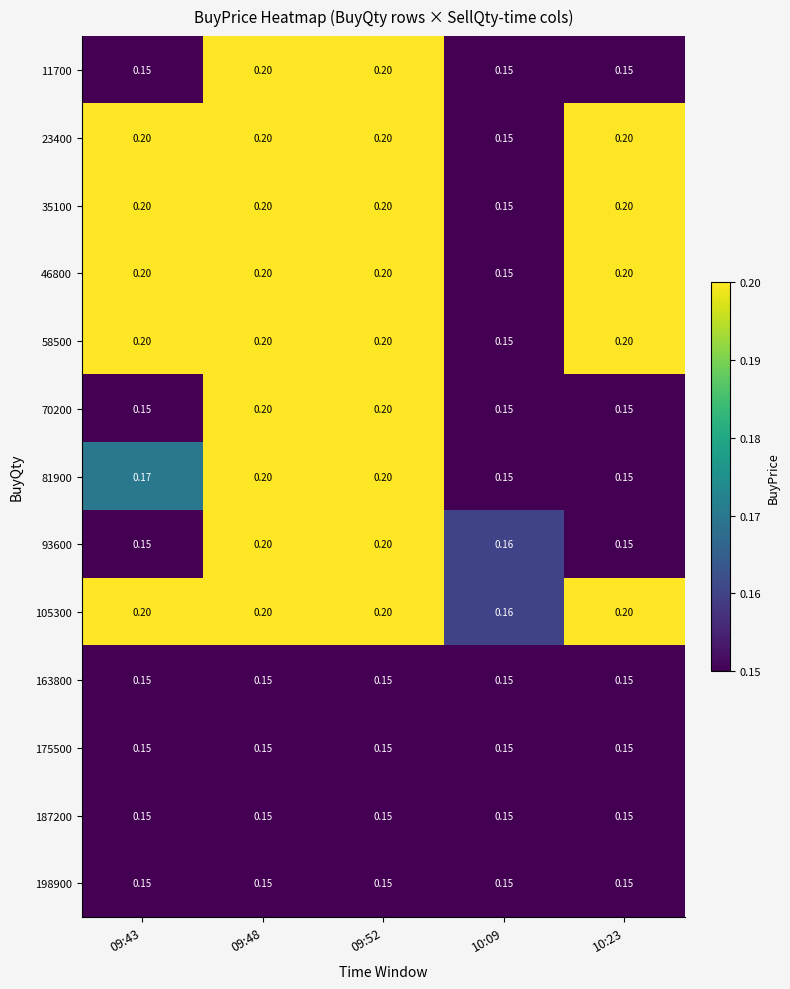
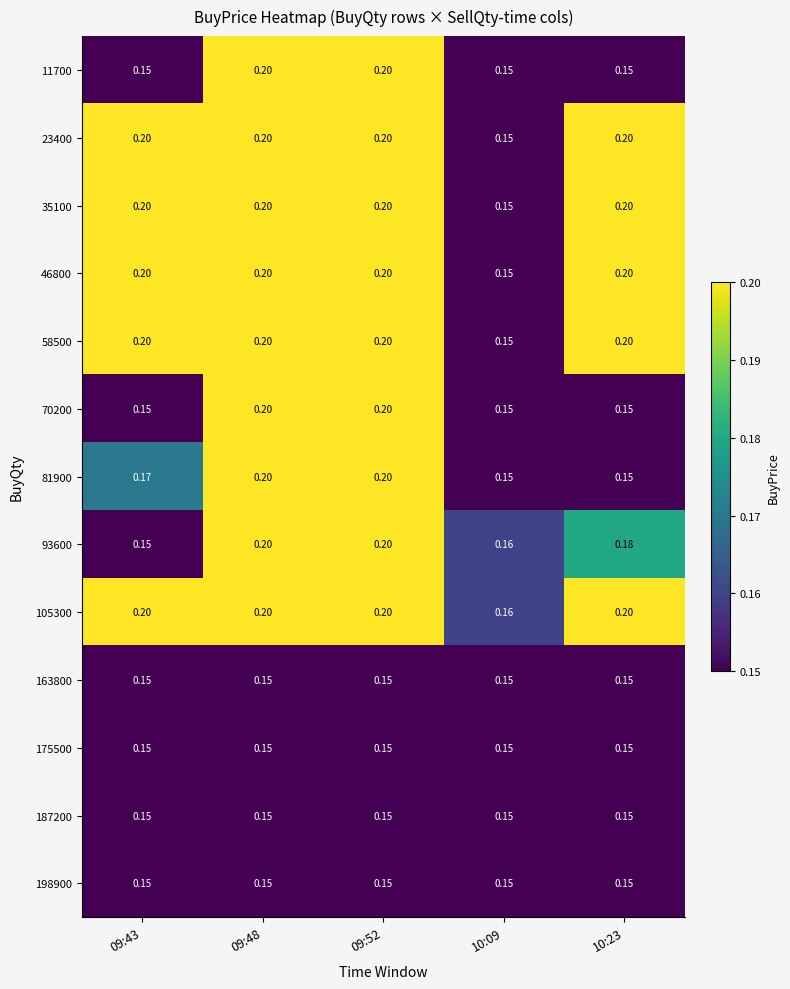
93600, 10:23: 0.15 -> 0.18
